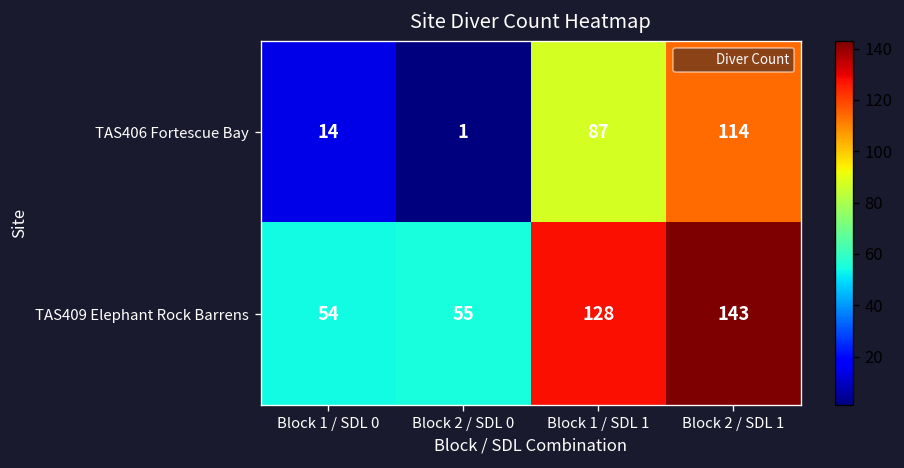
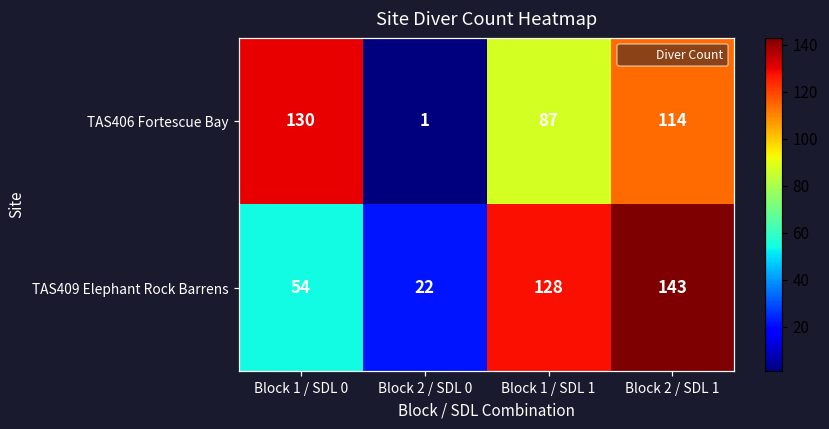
TAS406 Fortescue Bay, Block 1 / SDL 0: 14 -> 130
TAS409 Elephant Rock Barrens, Block 2 / SDL 0: 55 -> 22
